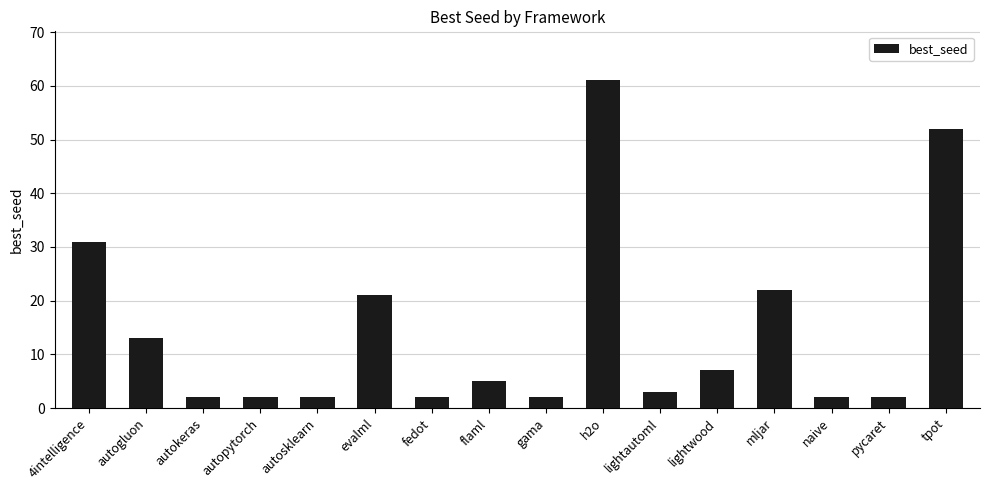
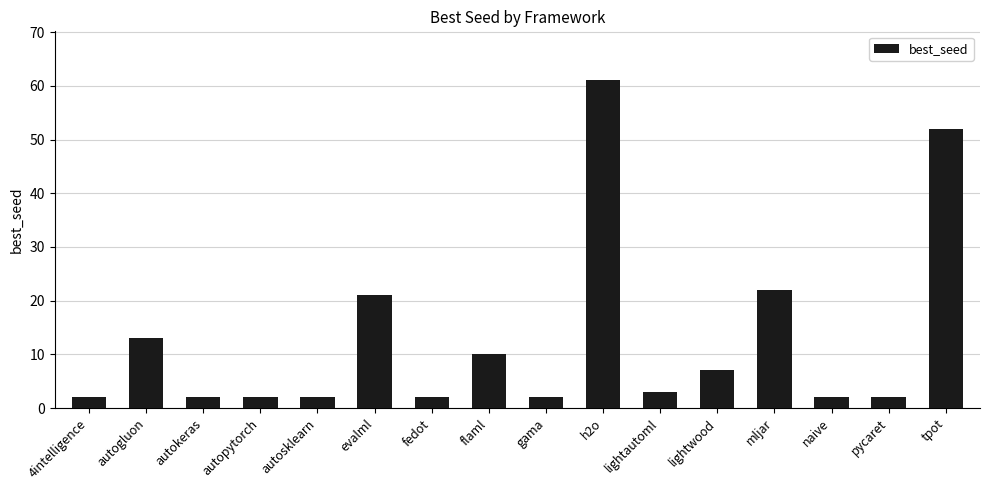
4intelligence: 31 -> 2
flaml: 5 -> 10
